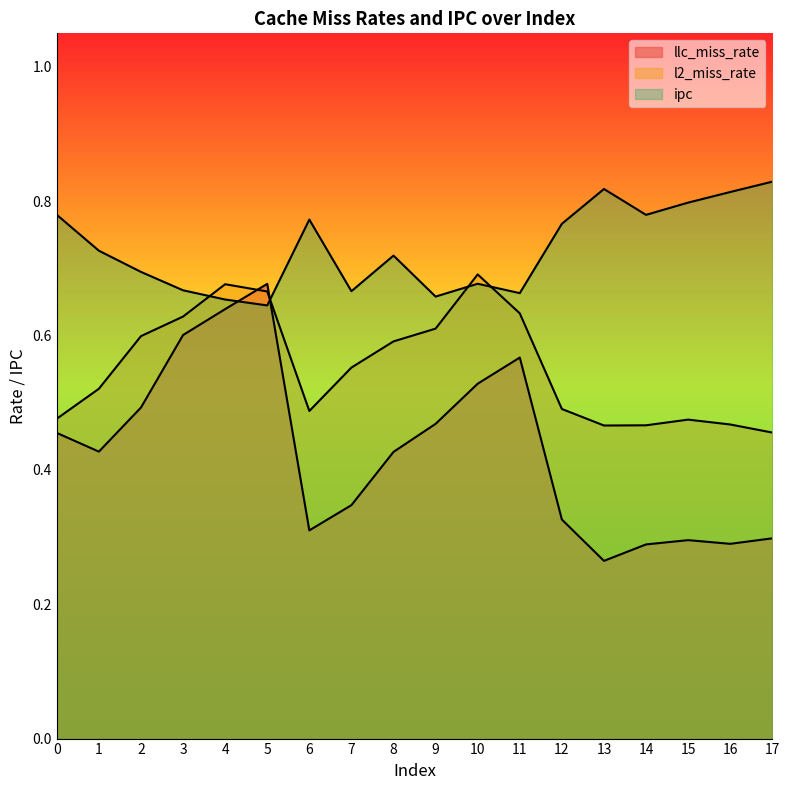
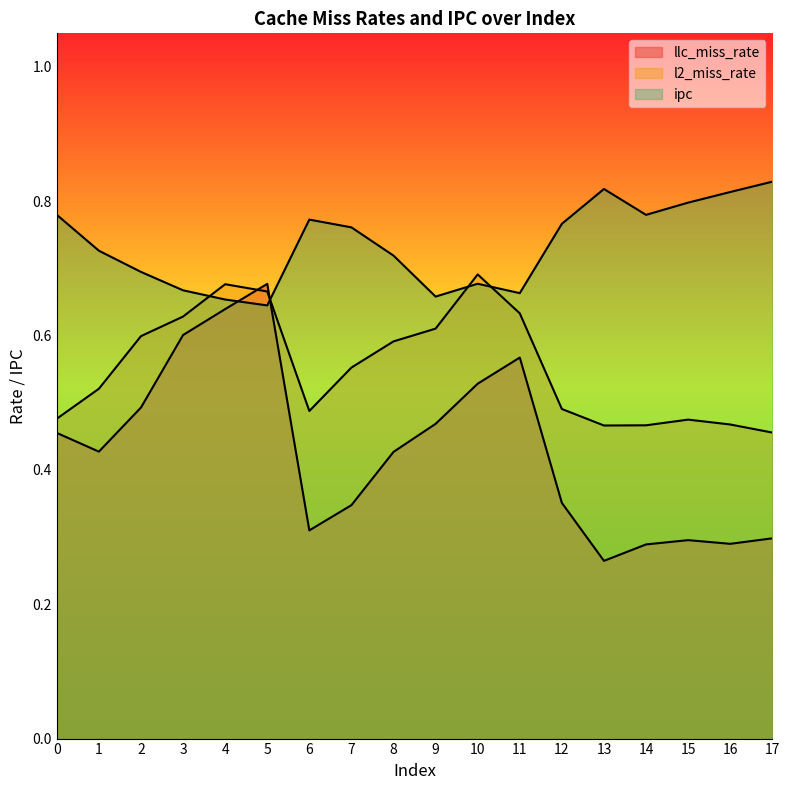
ipc, 7: 0.67 -> 0.76
llc_miss_rate, 12: 0.33 -> 0.35
